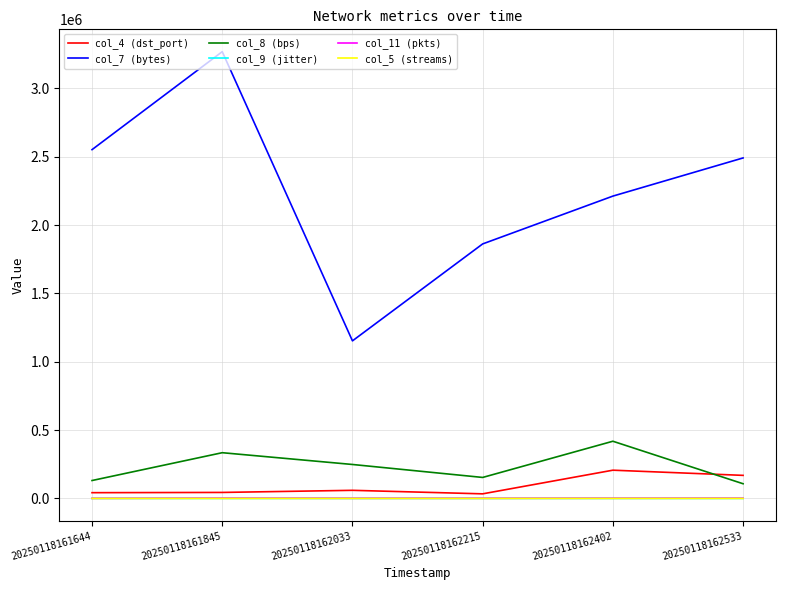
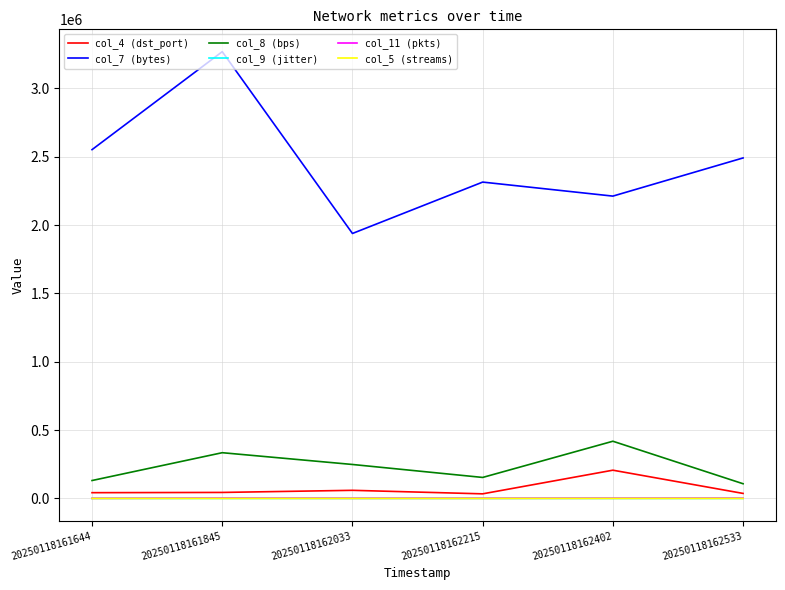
col_7 (bytes), 20250118162033: 1150000 -> 1940000
col_7 (bytes), 20250118162215: 1860000 -> 2310000
col_4 (dst_port), 20250118162533: 170000 -> 40000
